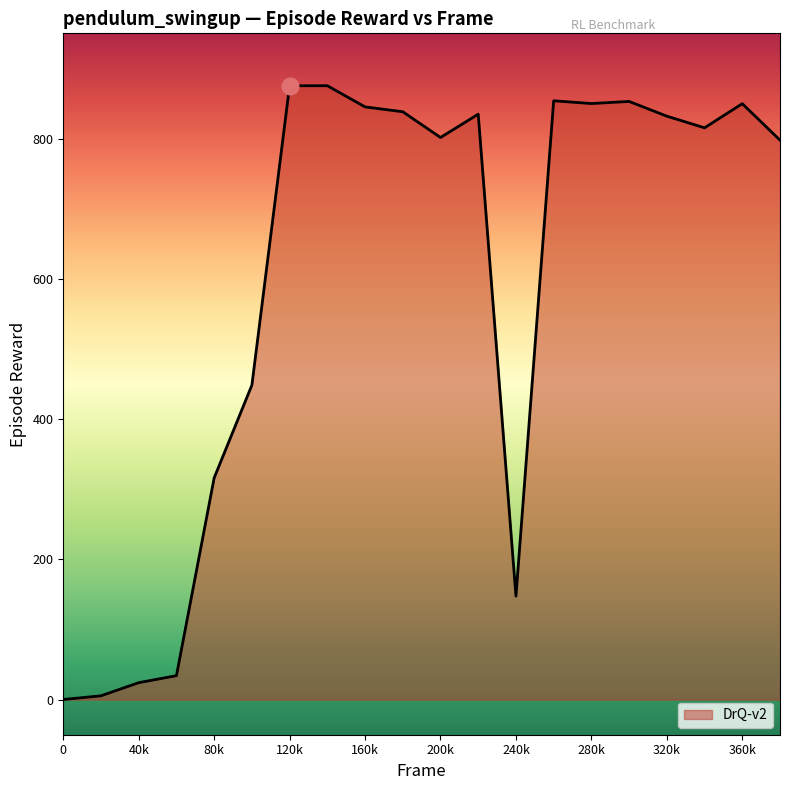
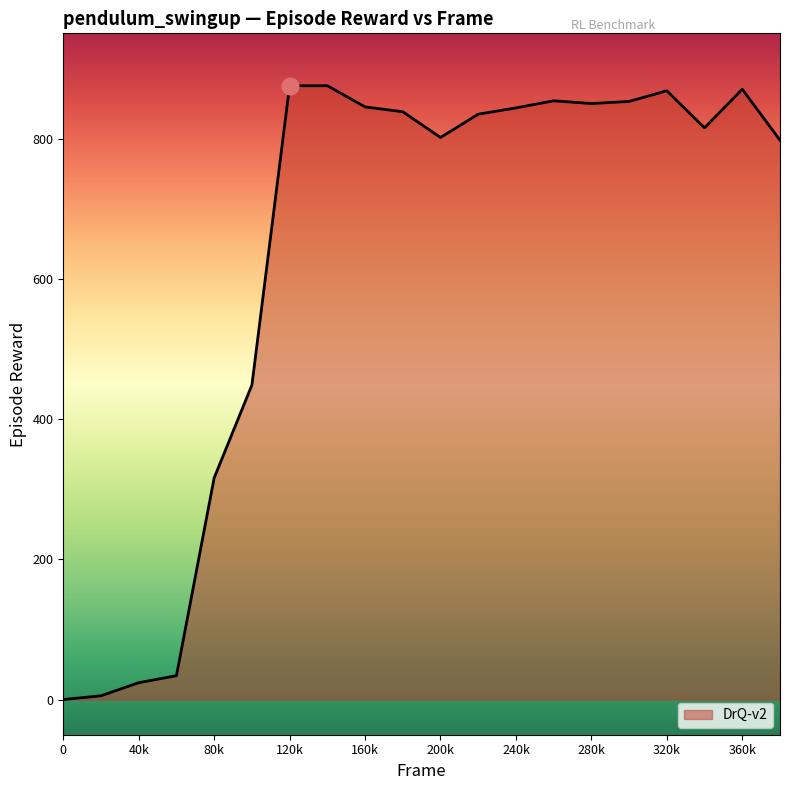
DrQ-v2, 240k: 150 -> 840
DrQ-v2, 320k: 830 -> 870
DrQ-v2, 360k: 850 -> 870
